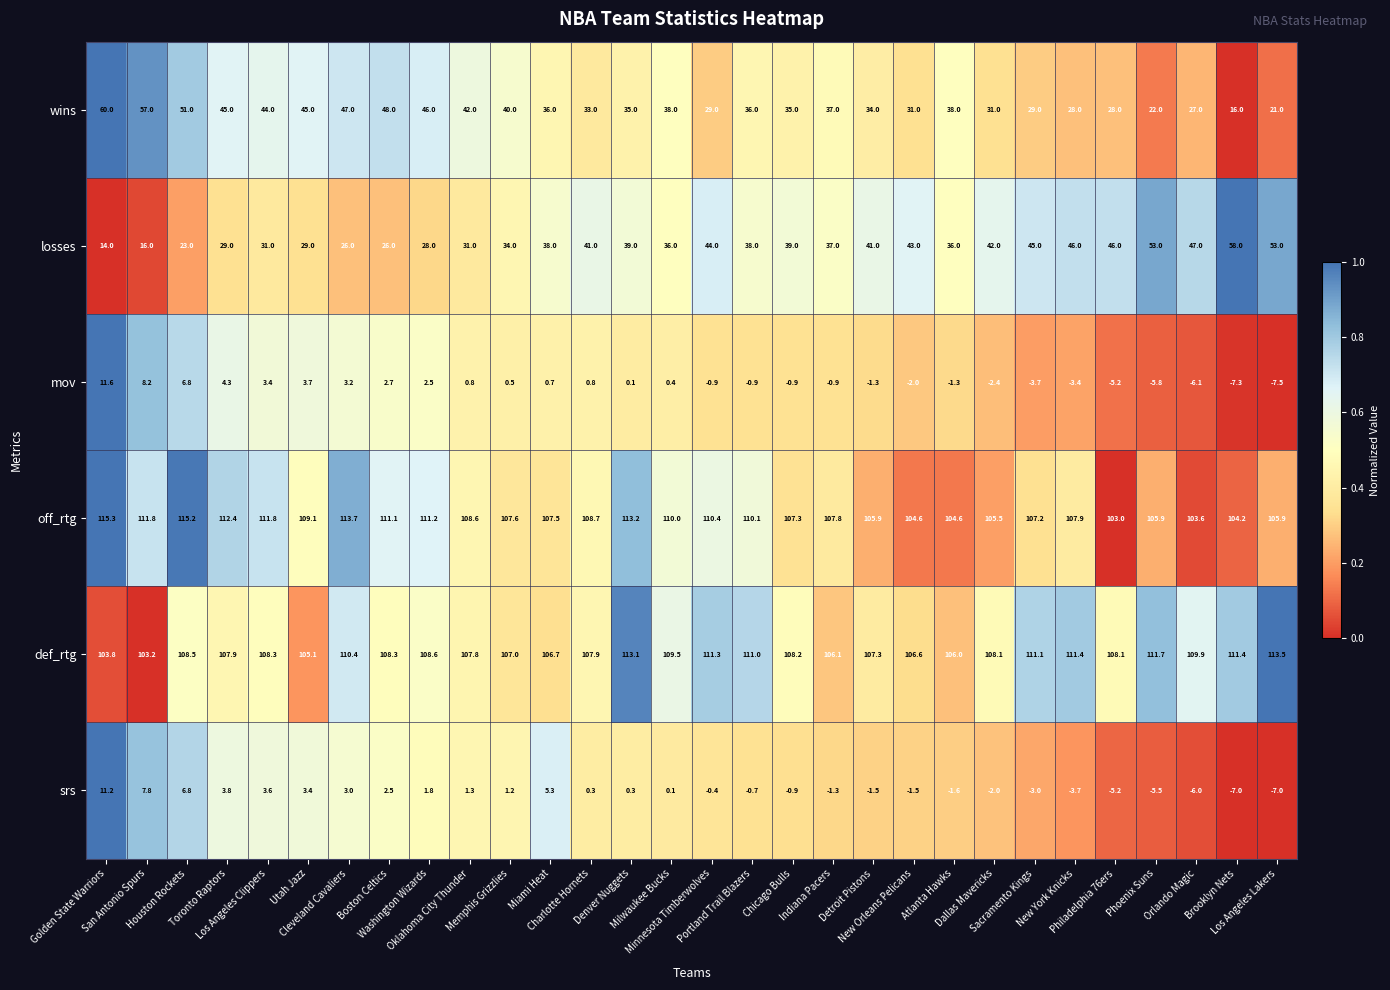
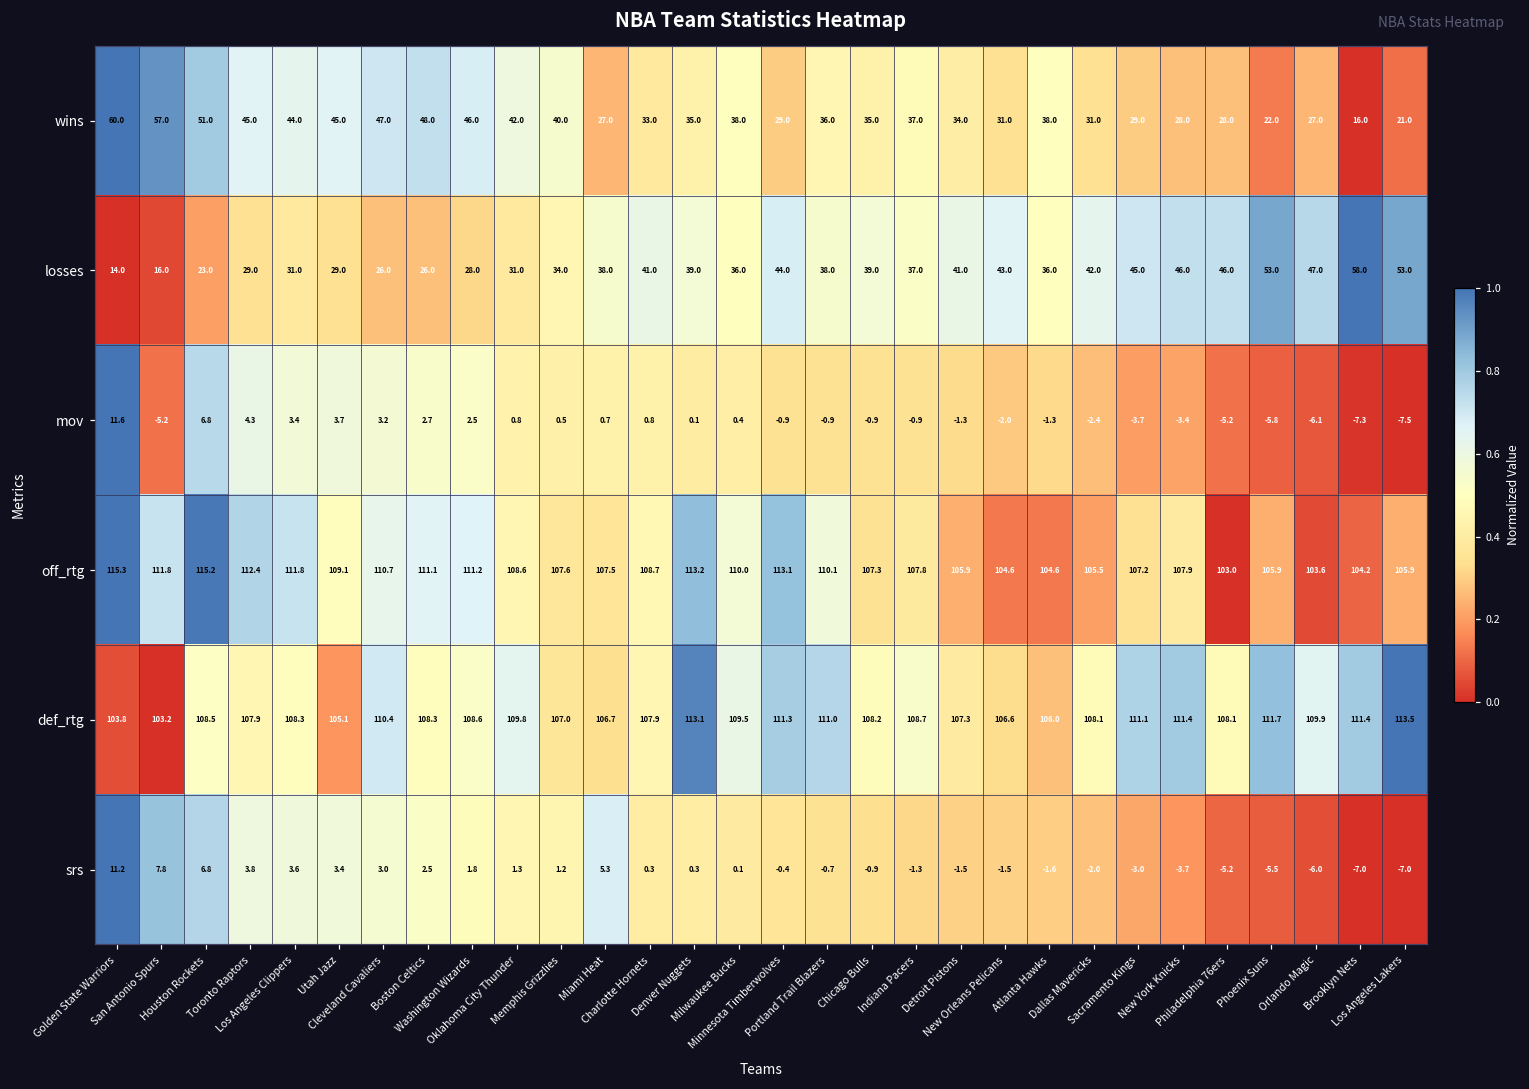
wins, Miami Heat: 36.0 -> 27.0
mov, San Antonio Spurs: 8.2 -> -5.2
off_rtg, Cleveland Cavaliers: 113.7 -> 110.7
off_rtg, Minnesota Timberwolves: 110.4 -> 113.1
def_rtg, Oklahoma City Thunder: 107.8 -> 109.8
def_rtg, Indiana Pacers: 106.1 -> 108.7
